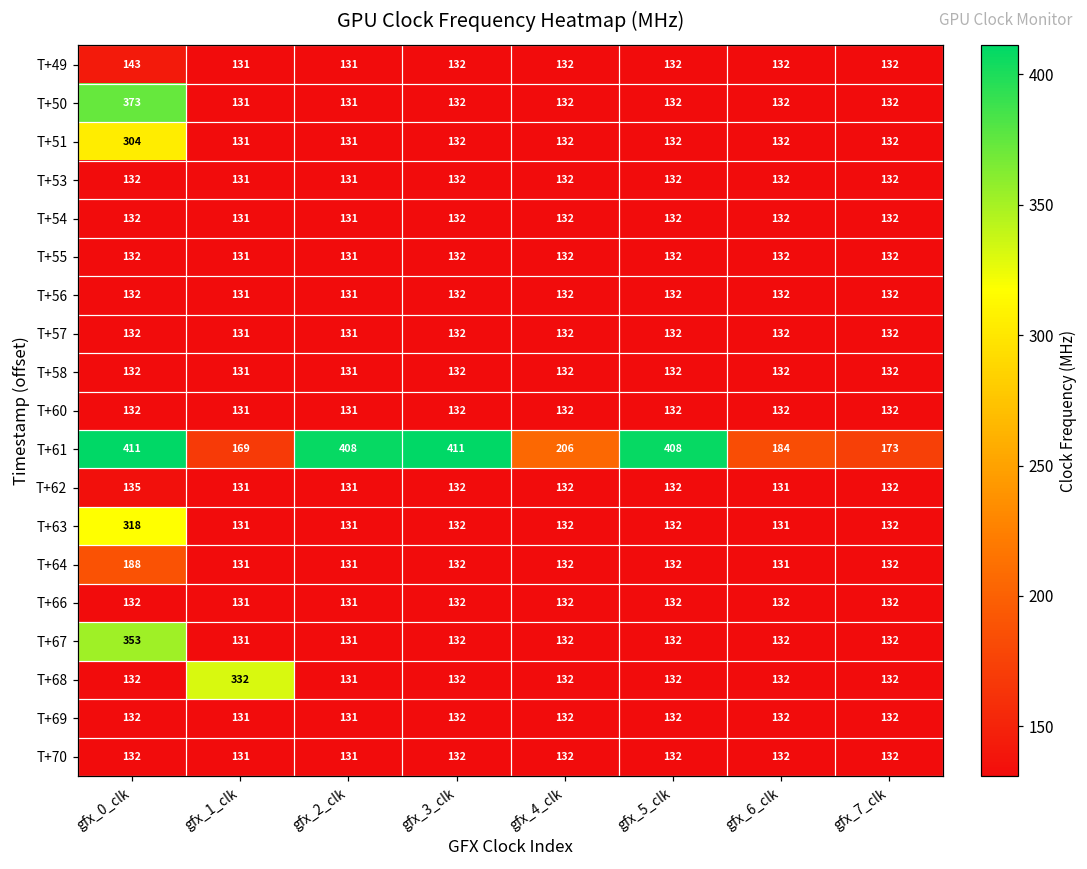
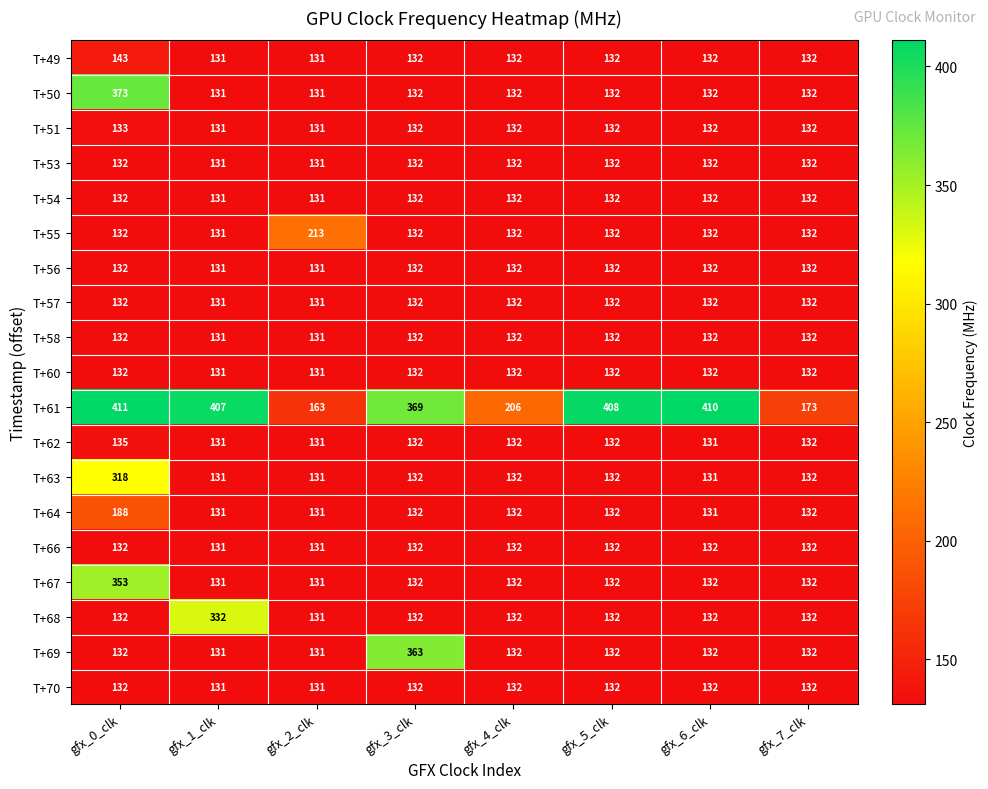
T+51, gfx_0_clk: 304 -> 133
T+55, gfx_2_clk: 131 -> 213
T+61, gfx_1_clk: 169 -> 407
T+61, gfx_2_clk: 408 -> 163
T+61, gfx_3_clk: 411 -> 369
T+61, gfx_6_clk: 184 -> 410
T+69, gfx_3_clk: 132 -> 363
